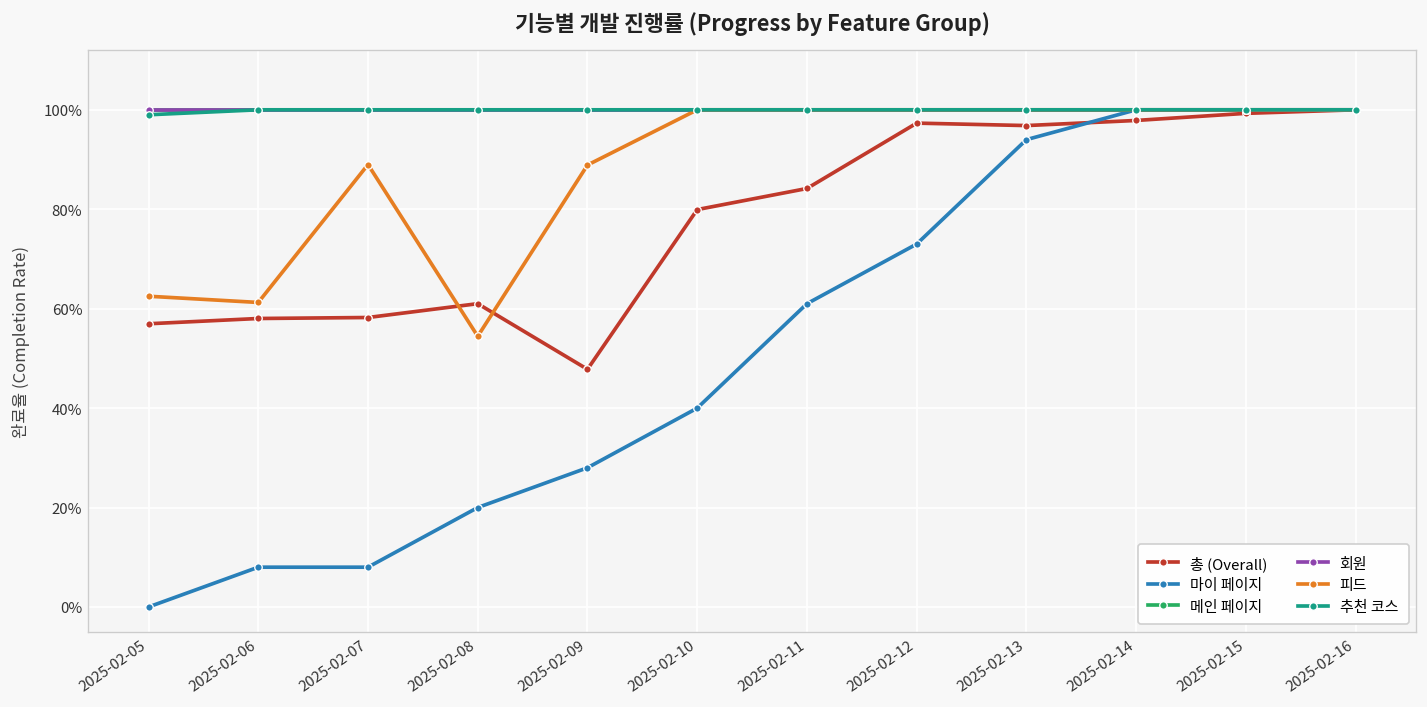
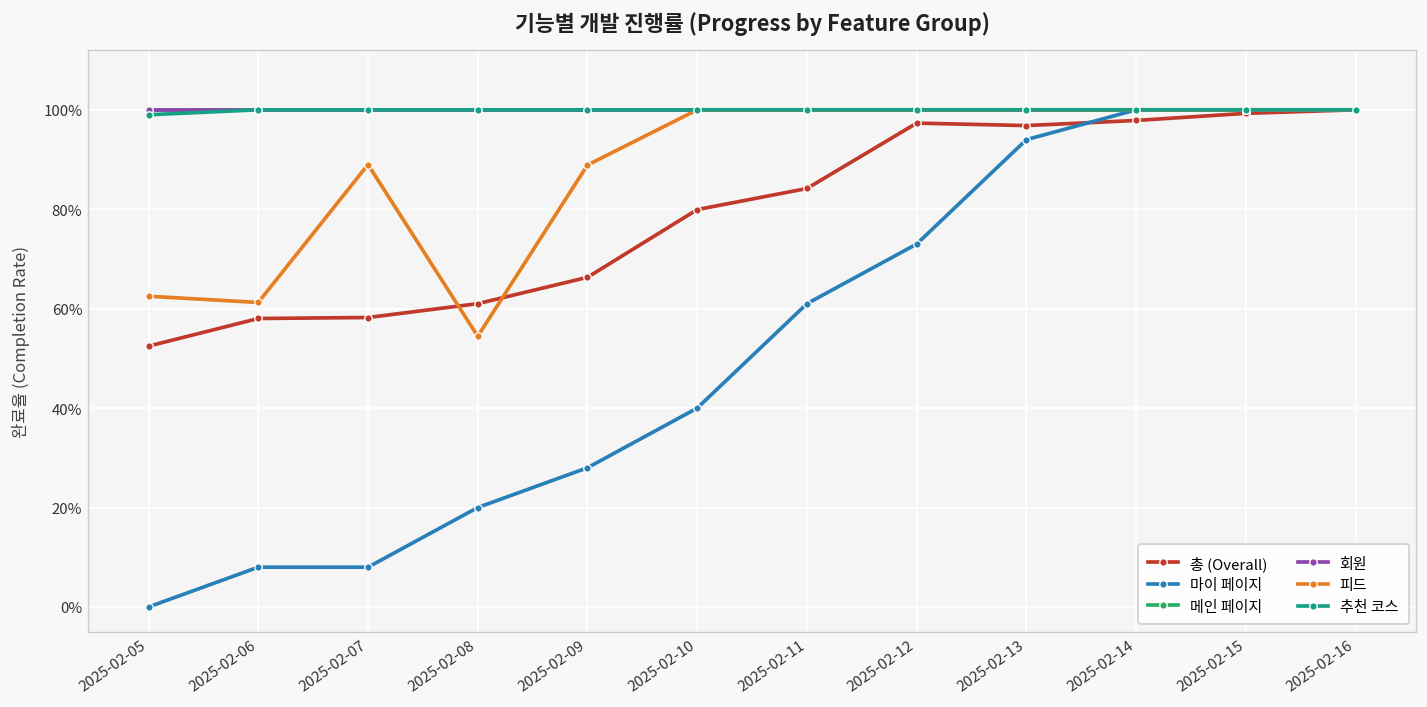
총 (Overall), 2025-02-05: 57% -> 52%
총 (Overall), 2025-02-09: 48% -> 66%
